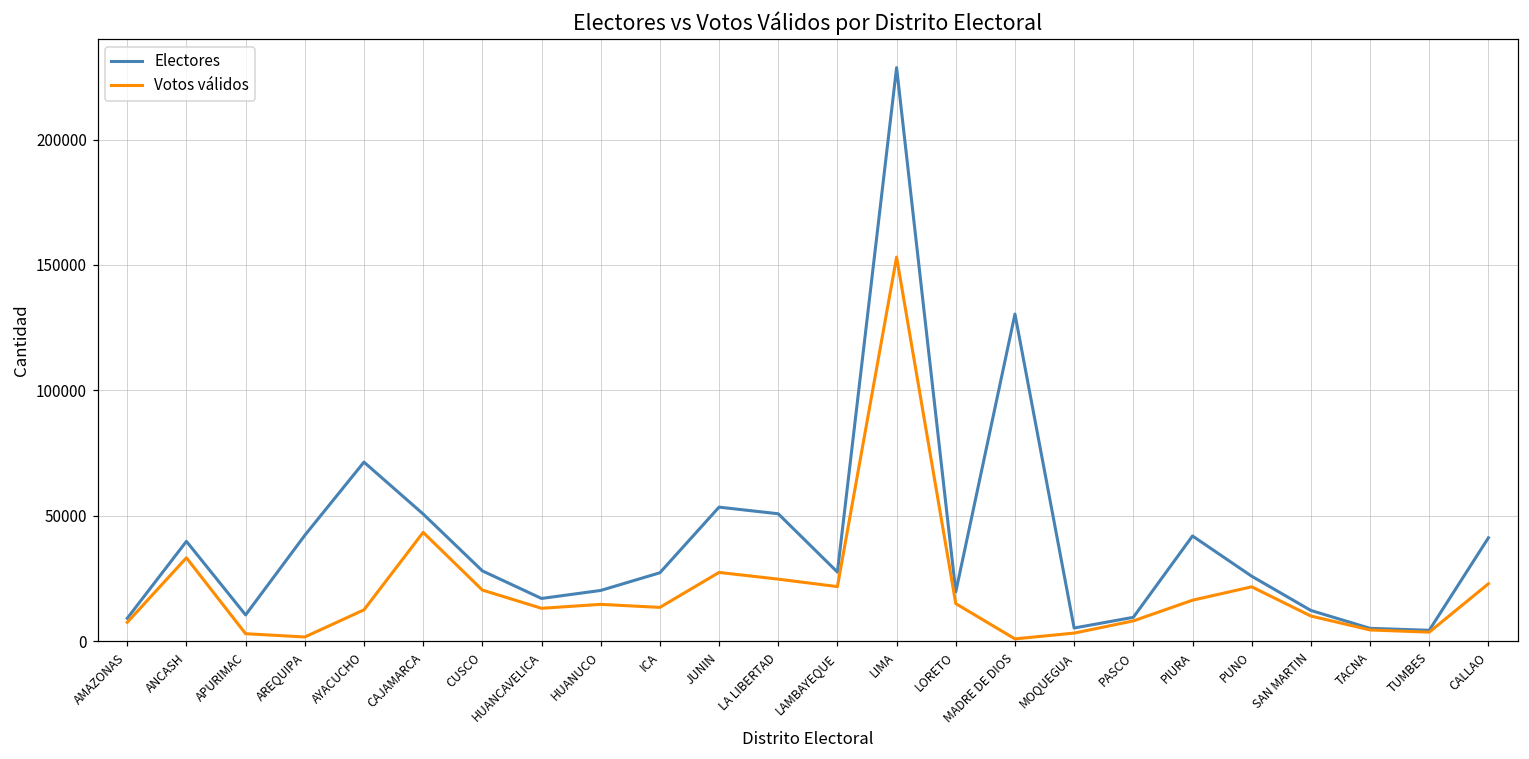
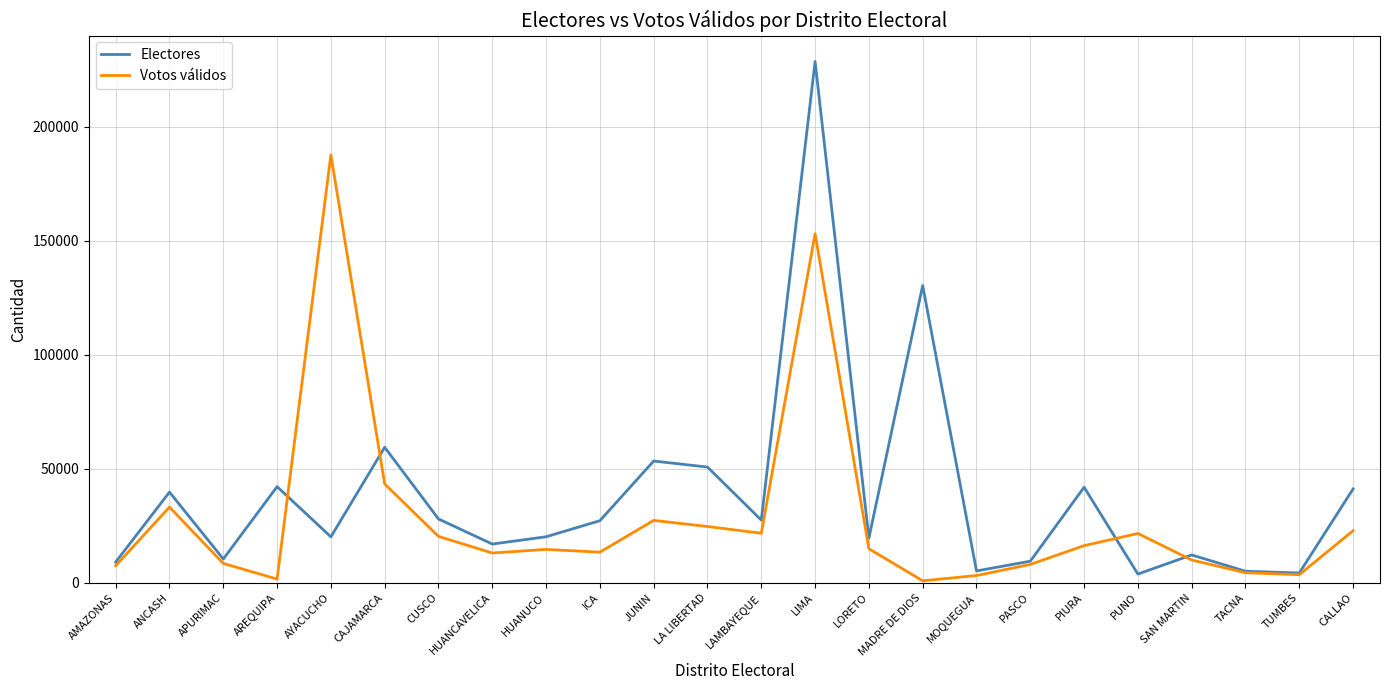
Votos válidos, APURIMAC: 3000 -> 9000
Electores, AYACUCHO: 71000 -> 20000
Votos válidos, AYACUCHO: 12000 -> 188000
Electores, CAJAMARCA: 51000 -> 59000
Electores, PUNO: 26000 -> 4000
